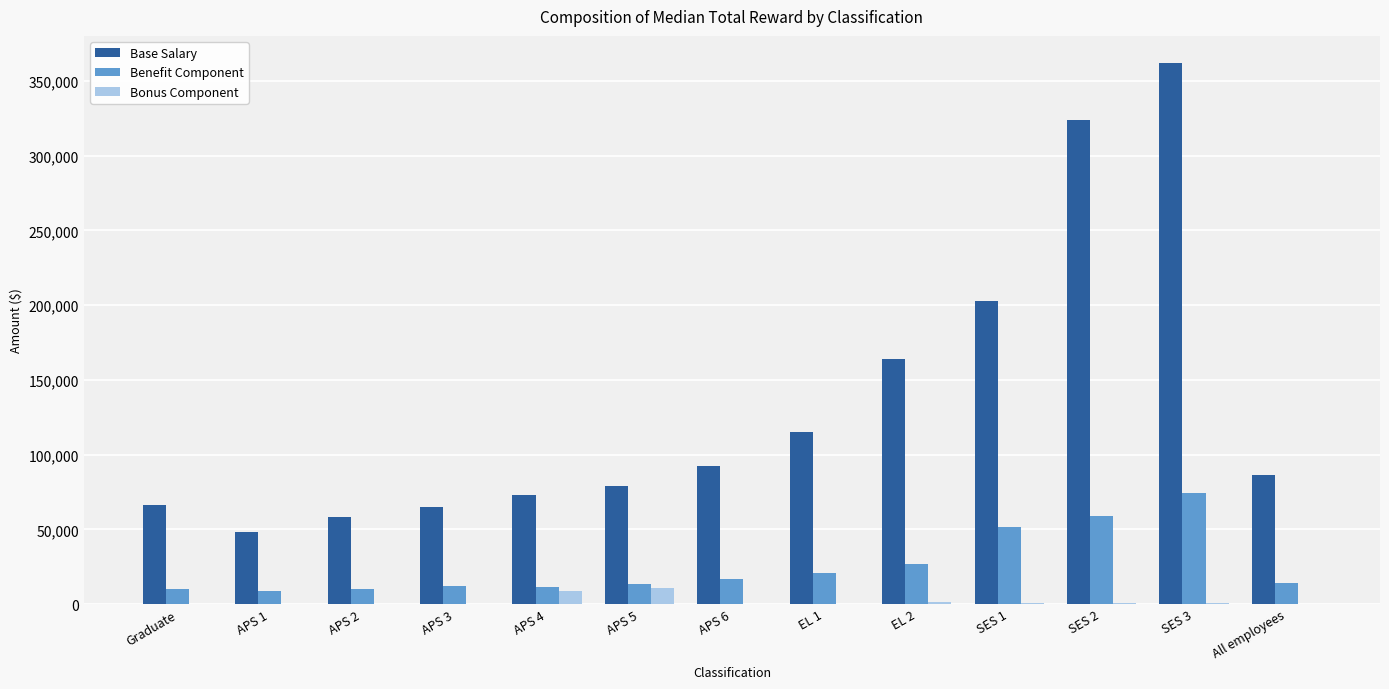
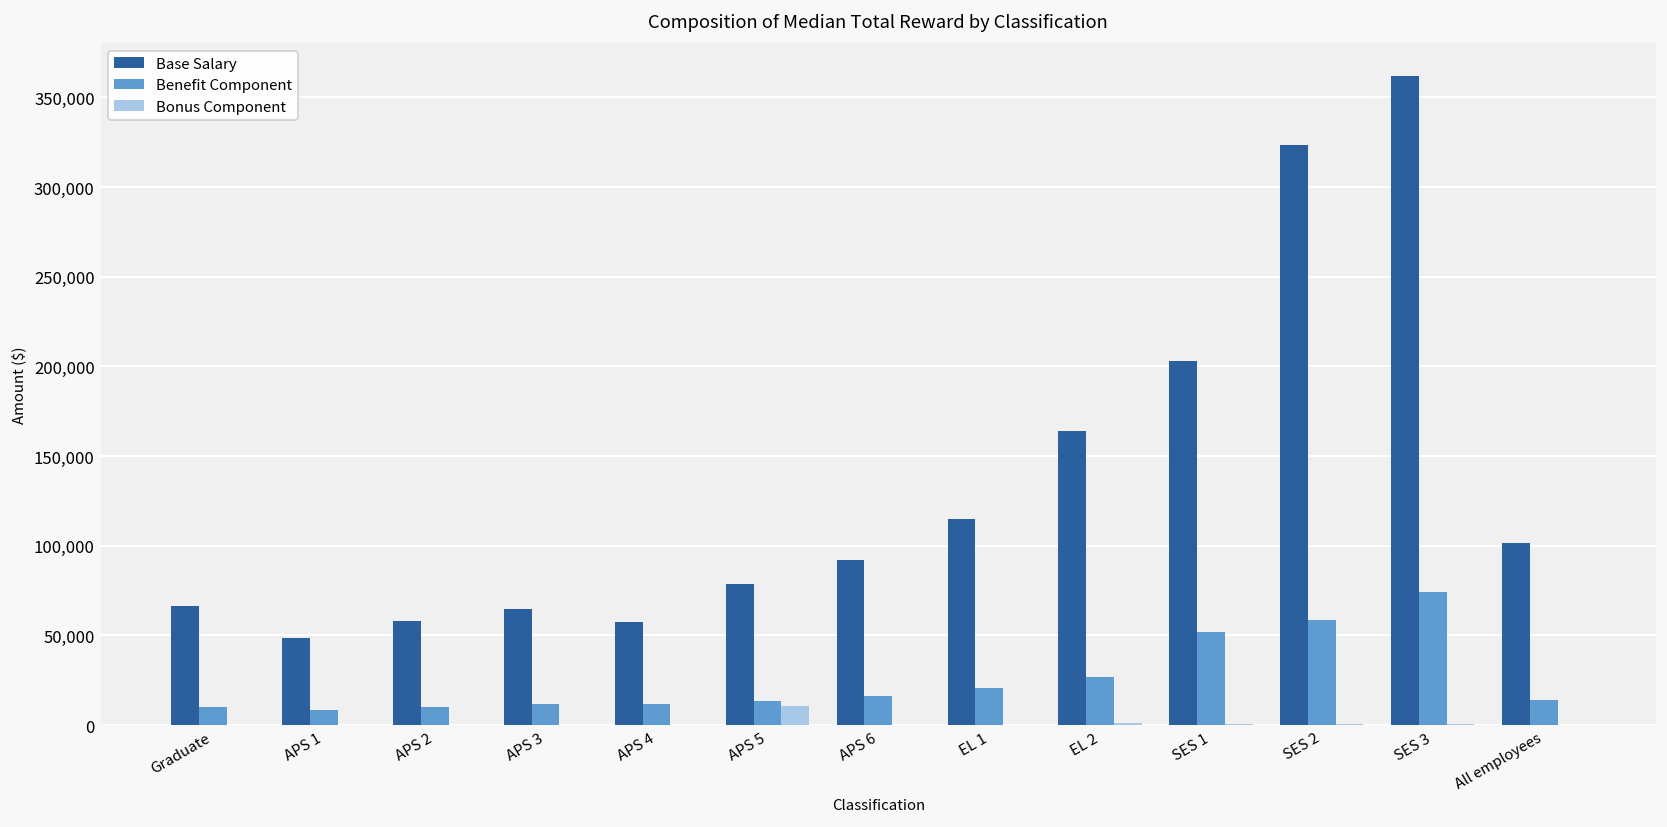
Base Salary, APS 4: 73,000 -> 58,000
Bonus Component, APS 4: 9,000 -> 0
Base Salary, All employees: 86,000 -> 102,000
